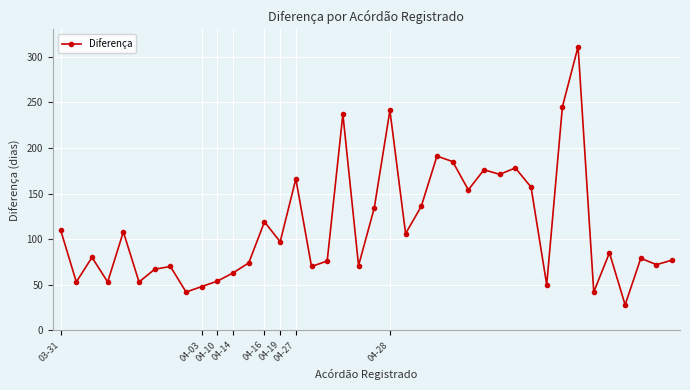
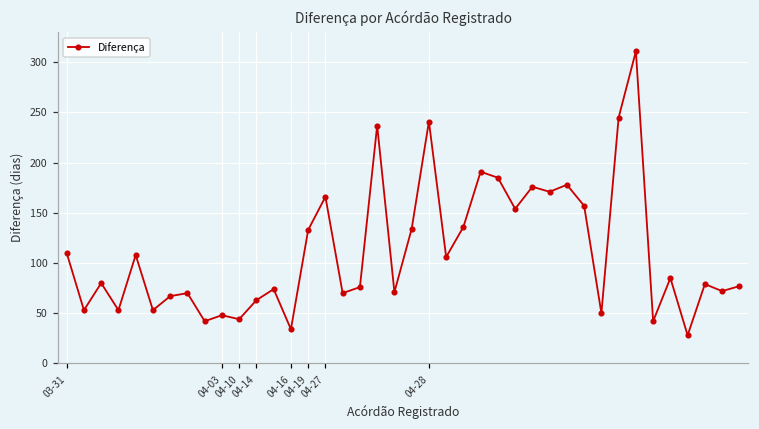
04-10: 50 -> 40
04-16: 120 -> 30
04-19: 100 -> 130
